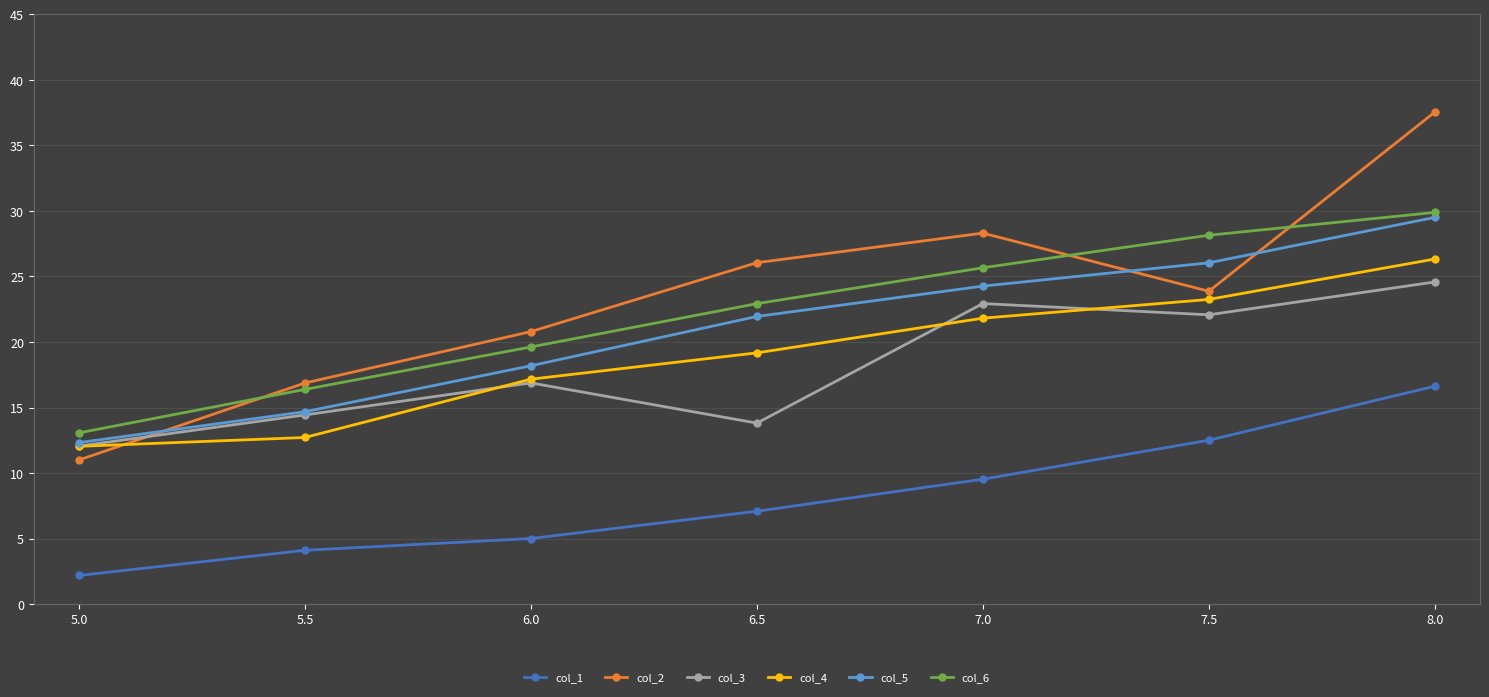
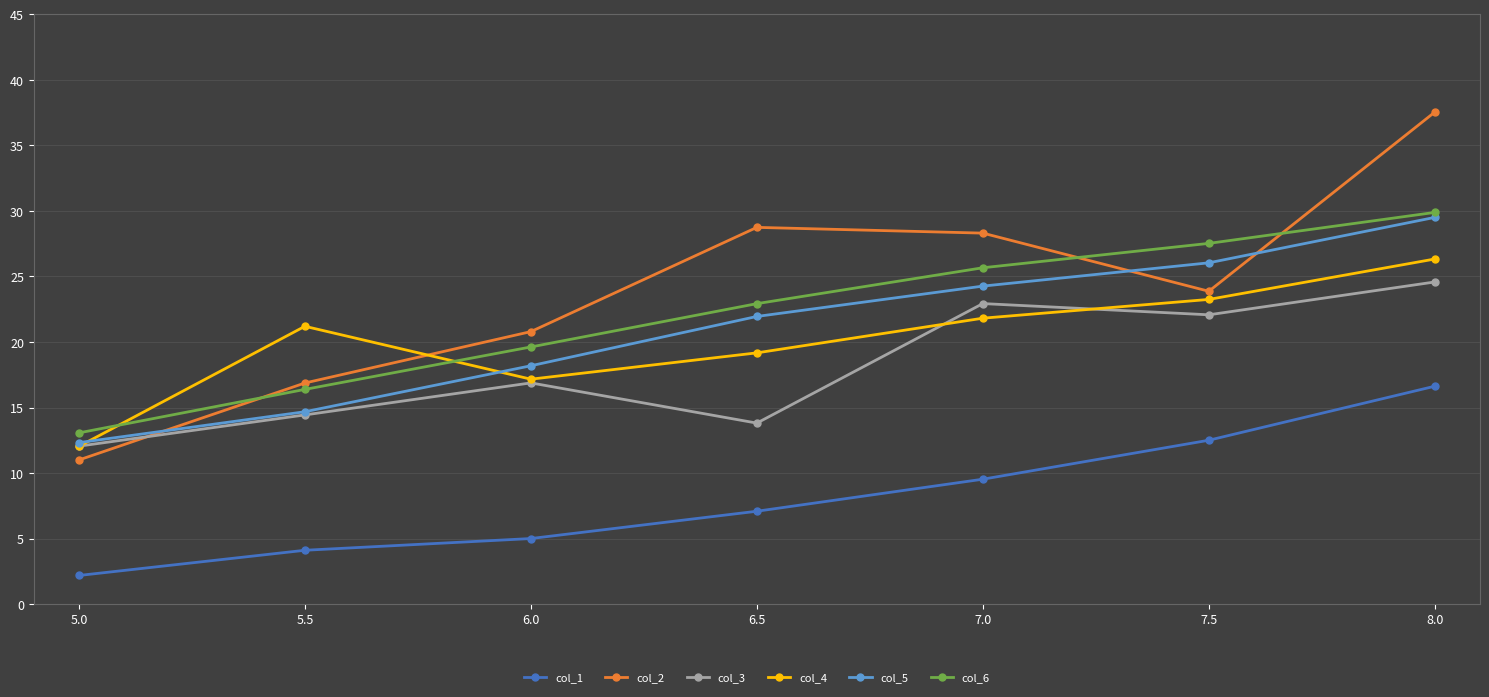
col_4, 5.5: 12.7 -> 21.2
col_2, 6.5: 26.1 -> 28.7
col_6, 7.5: 28.1 -> 27.5
